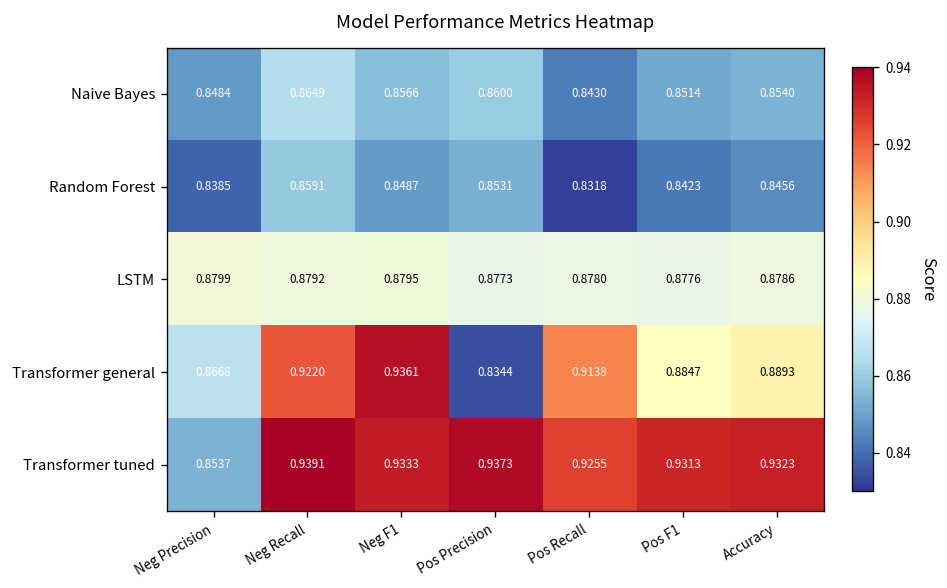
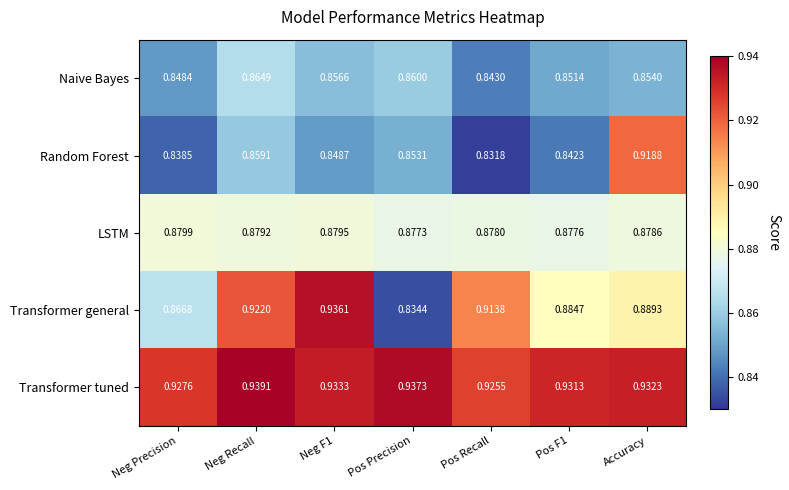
Random Forest, Accuracy: 0.8456 -> 0.9188
Transformer tuned, Neg Precision: 0.8537 -> 0.9276
